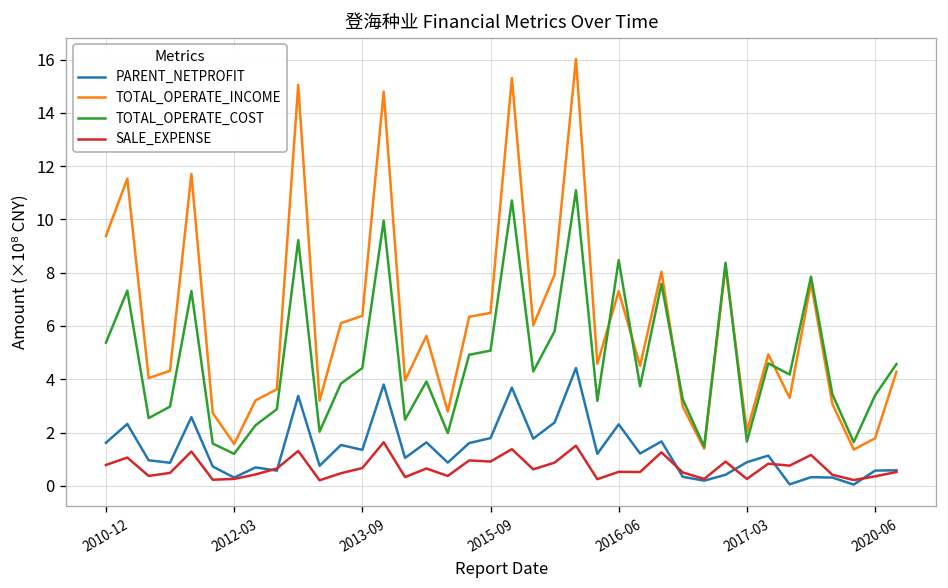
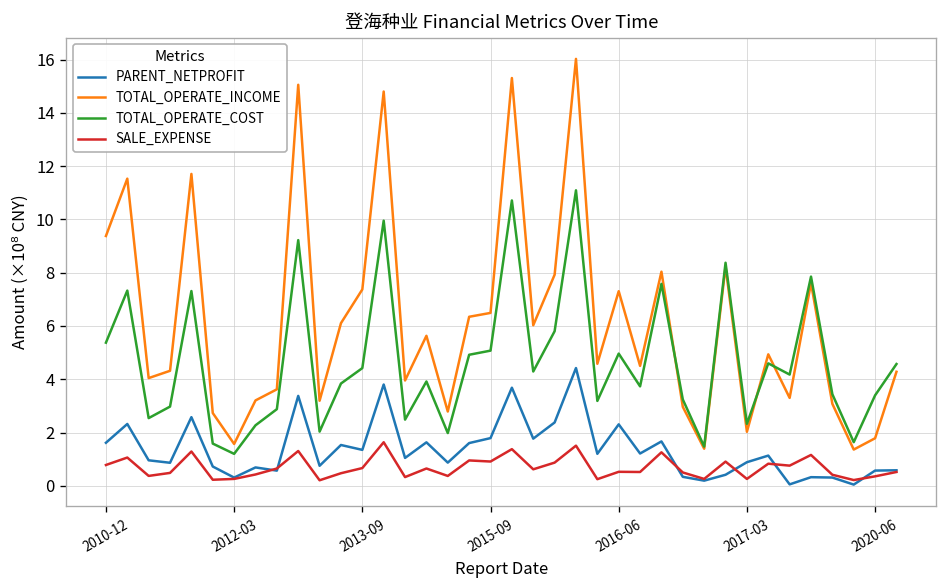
TOTAL_OPERATE_INCOME, 2013-09: 6.4 -> 7.4
TOTAL_OPERATE_COST, 2016-06: 8.5 -> 5.0
TOTAL_OPERATE_COST, 2017-03: 1.7 -> 2.3
